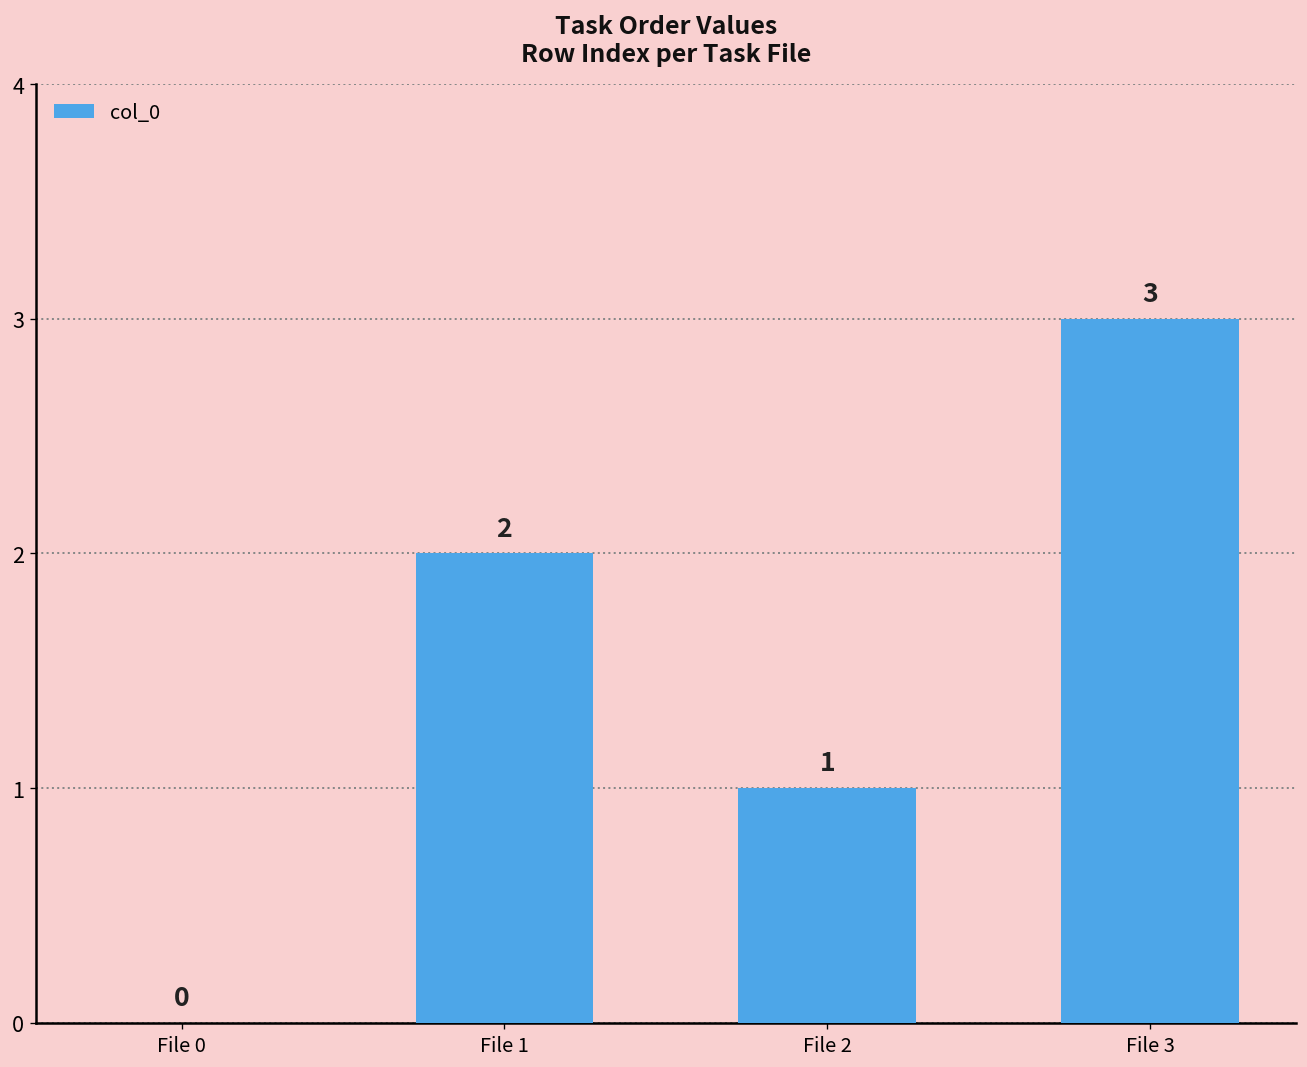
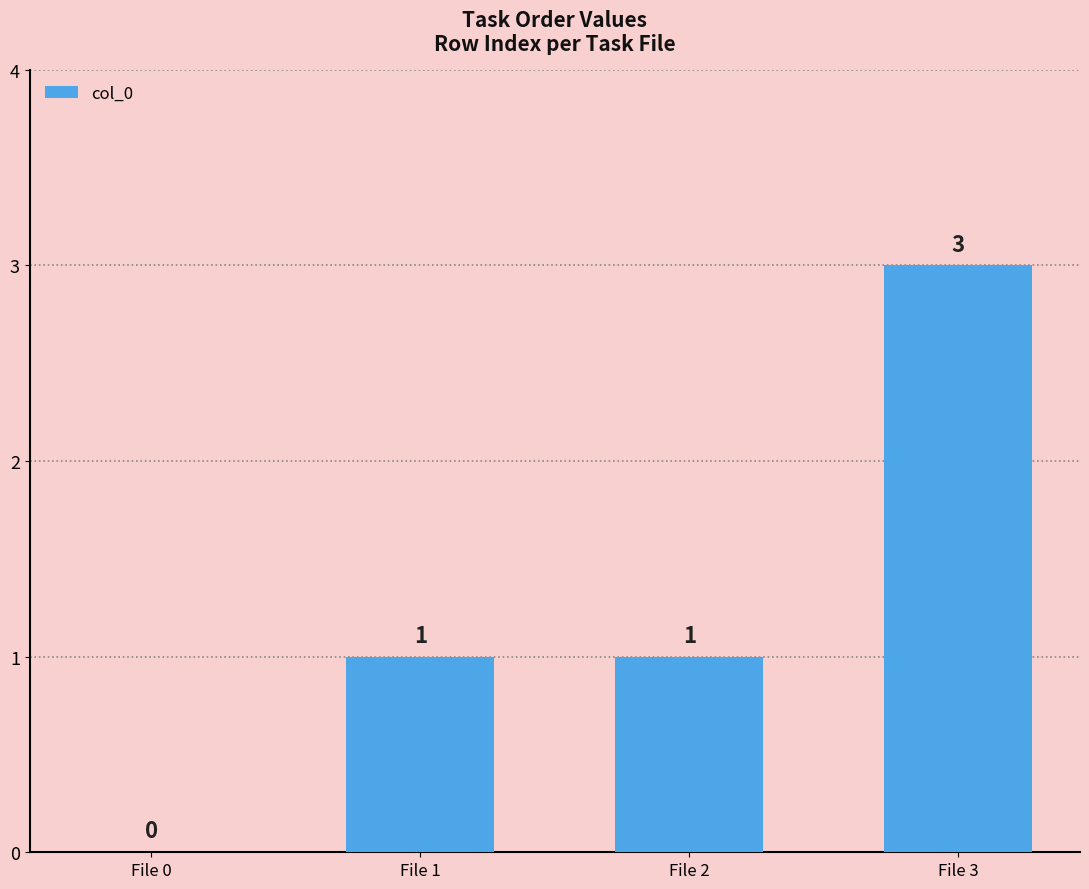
File 1: 2 -> 1
